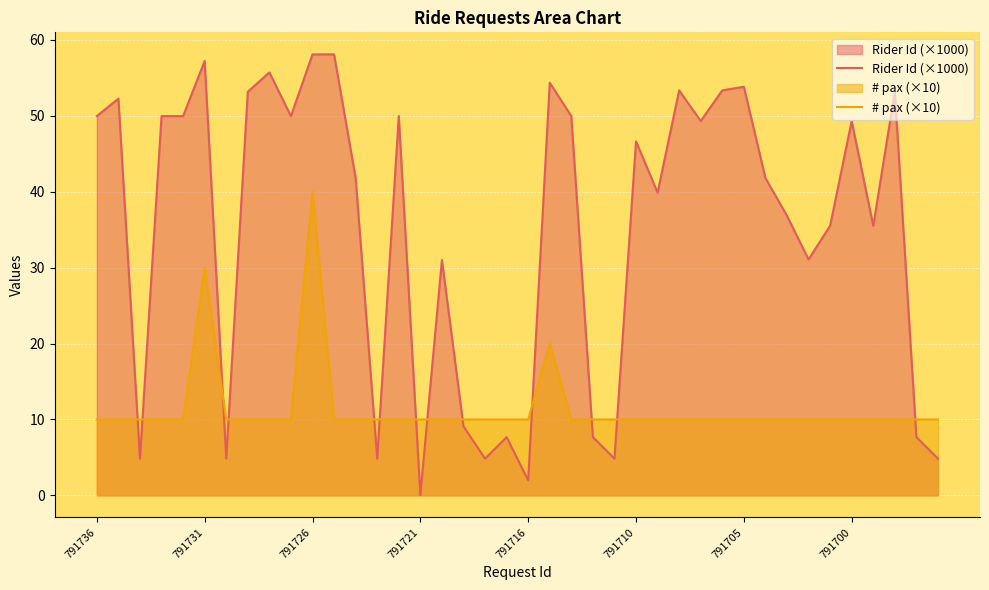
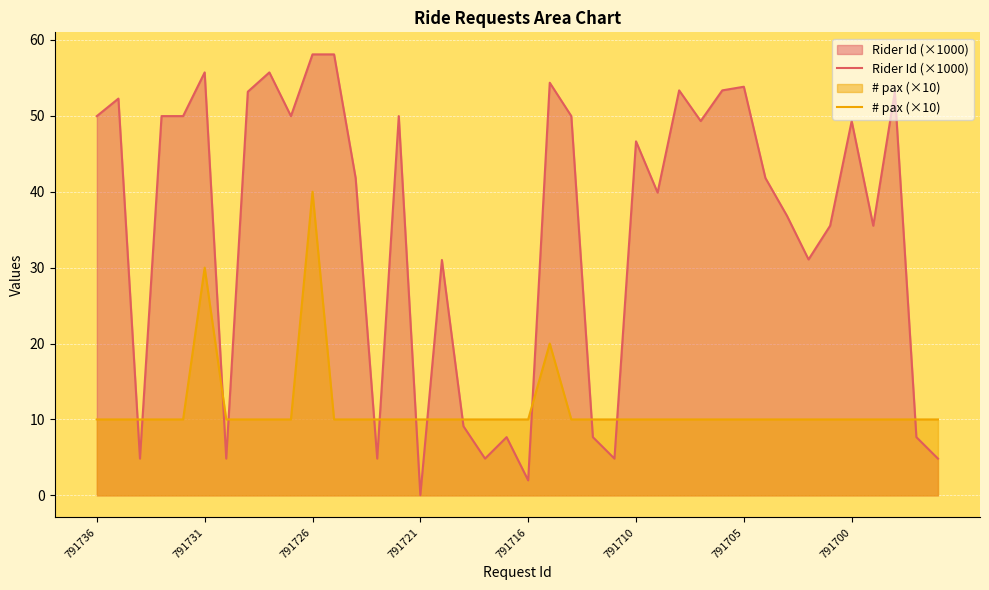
Rider Id (×1000), 791731: 57 -> 56
